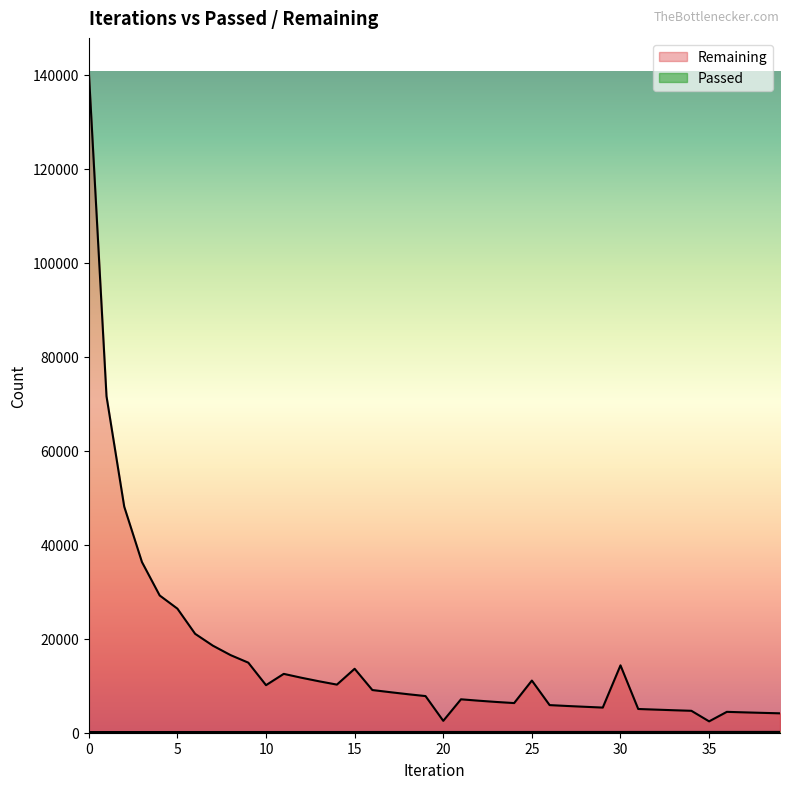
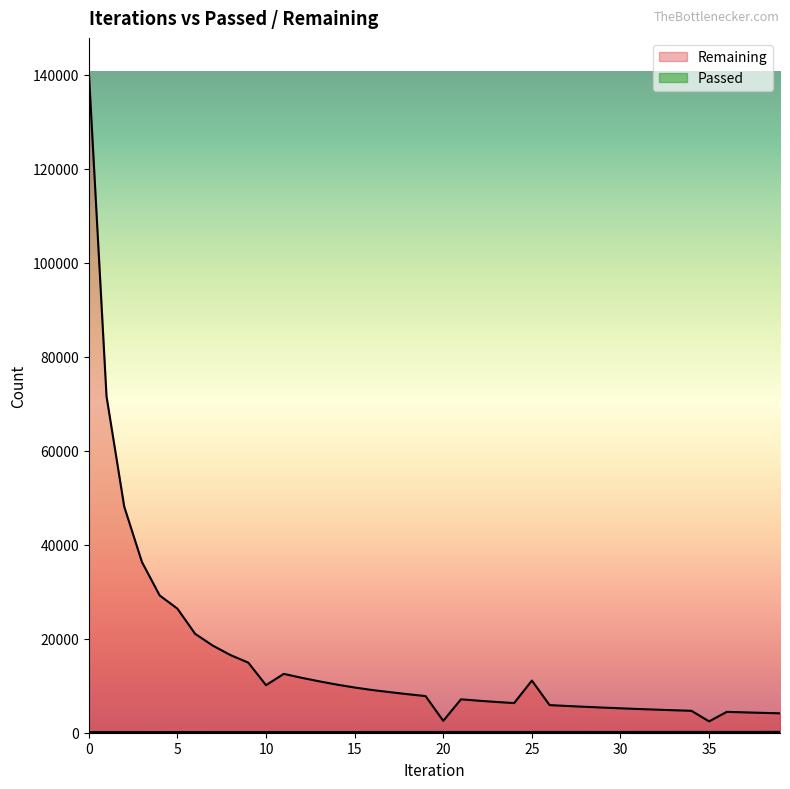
Remaining, 15: 14000 -> 10000
Remaining, 30: 14000 -> 5000
